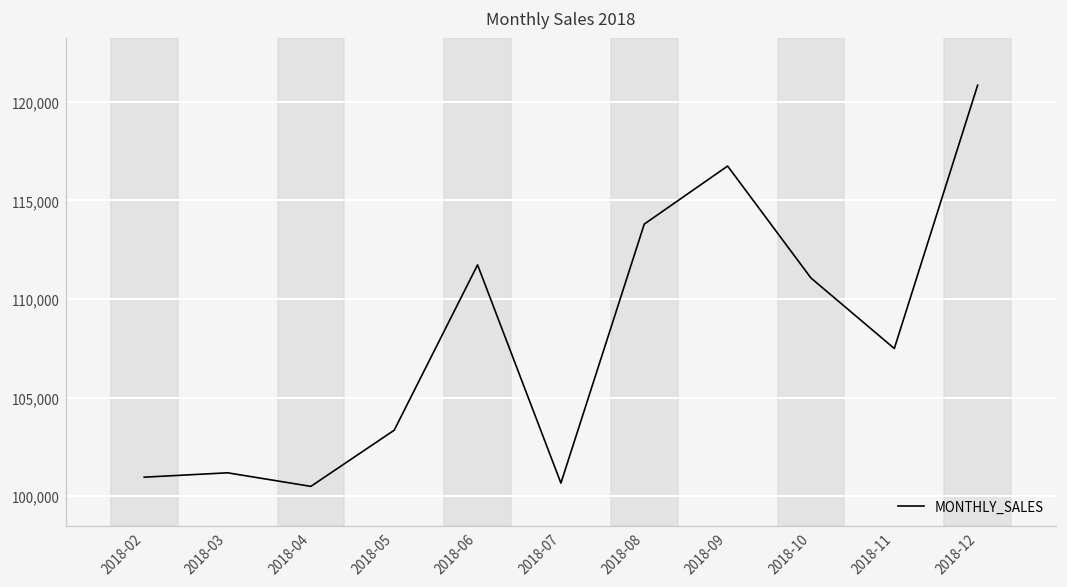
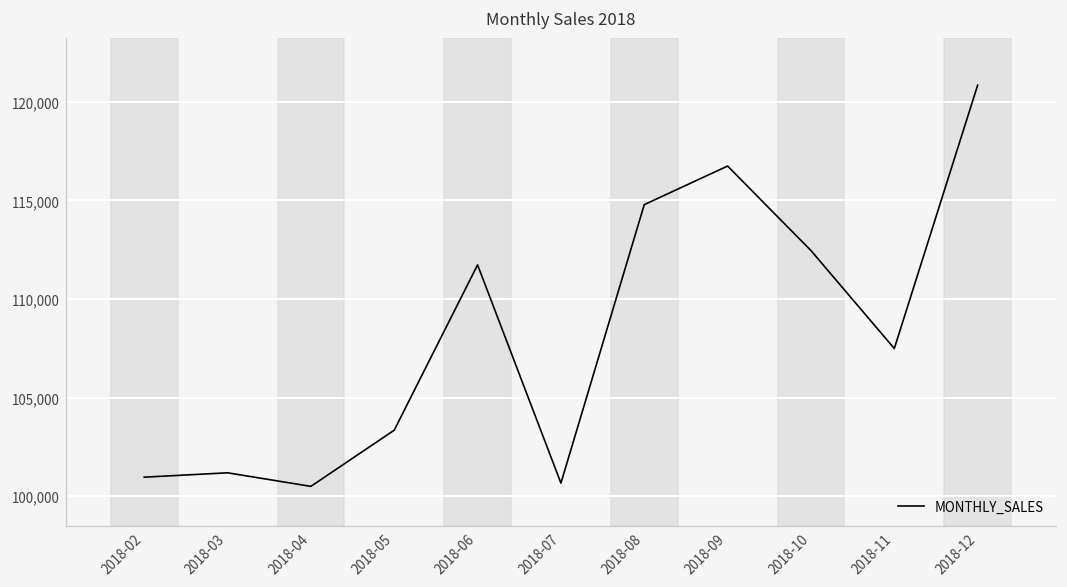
2018-08: 113,800 -> 114,800
2018-10: 111,100 -> 112,500
